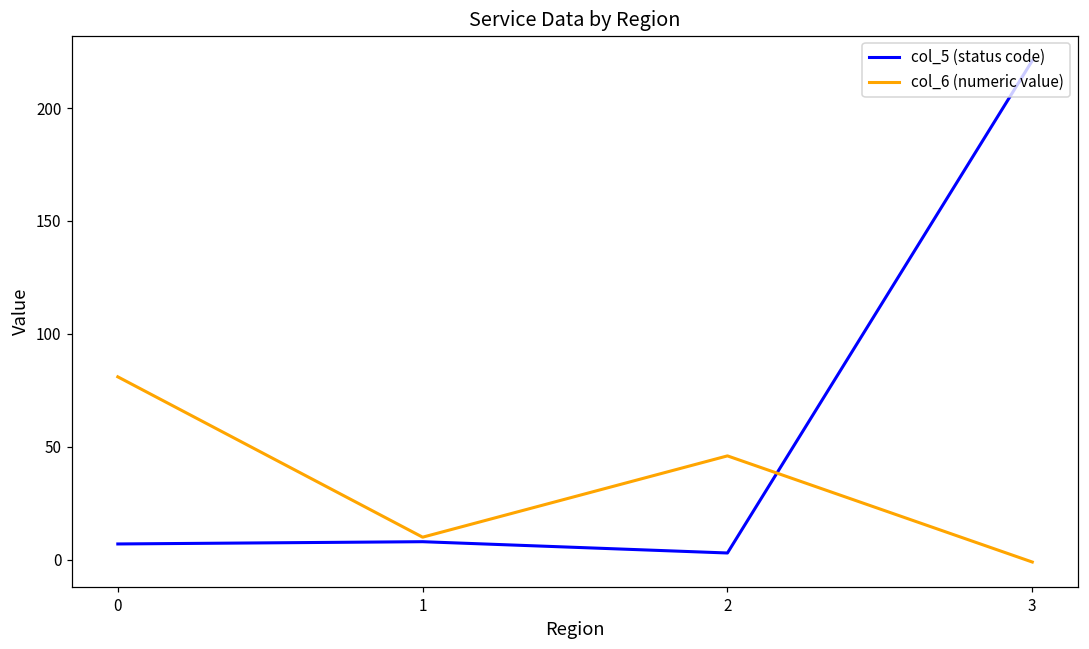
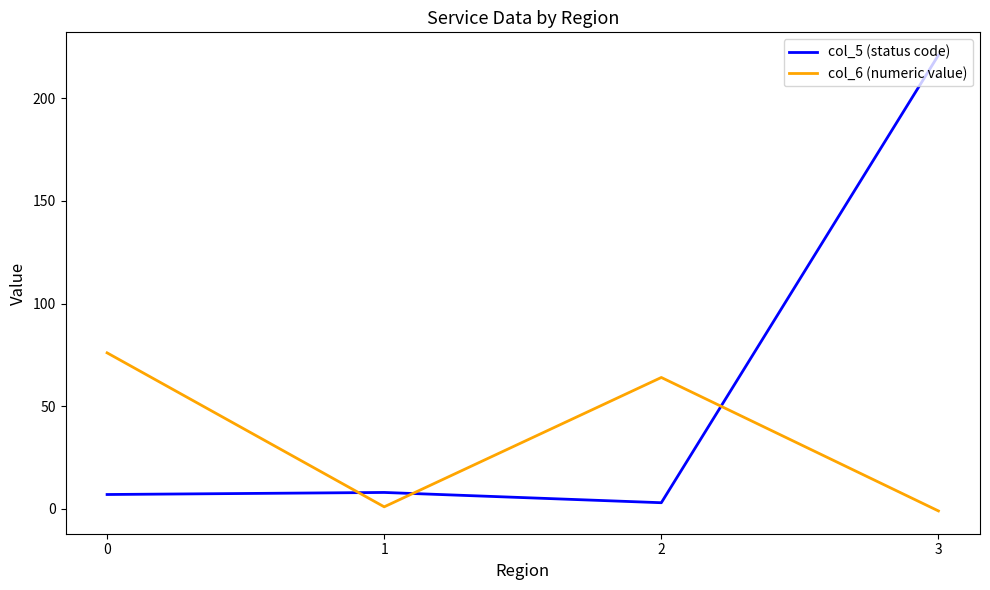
col_6 (numeric value), 0: 81 -> 76
col_6 (numeric value), 1: 10 -> 1
col_6 (numeric value), 2: 46 -> 64
